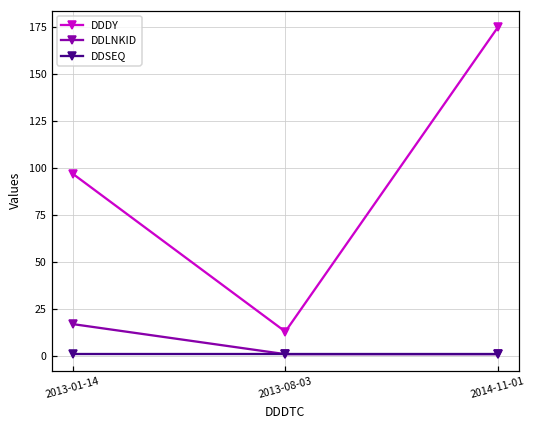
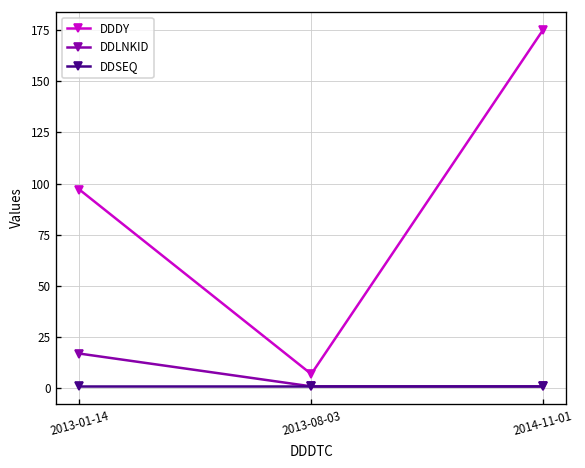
DDDY, 2013-08-03: 13 -> 7
